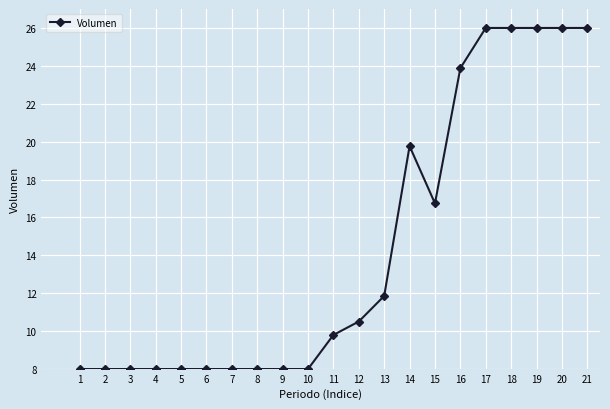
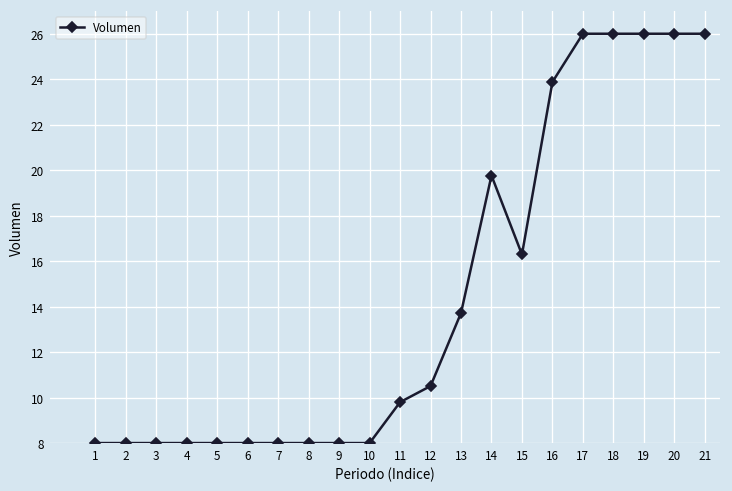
13: 11.9 -> 13.7
15: 16.7 -> 16.3
